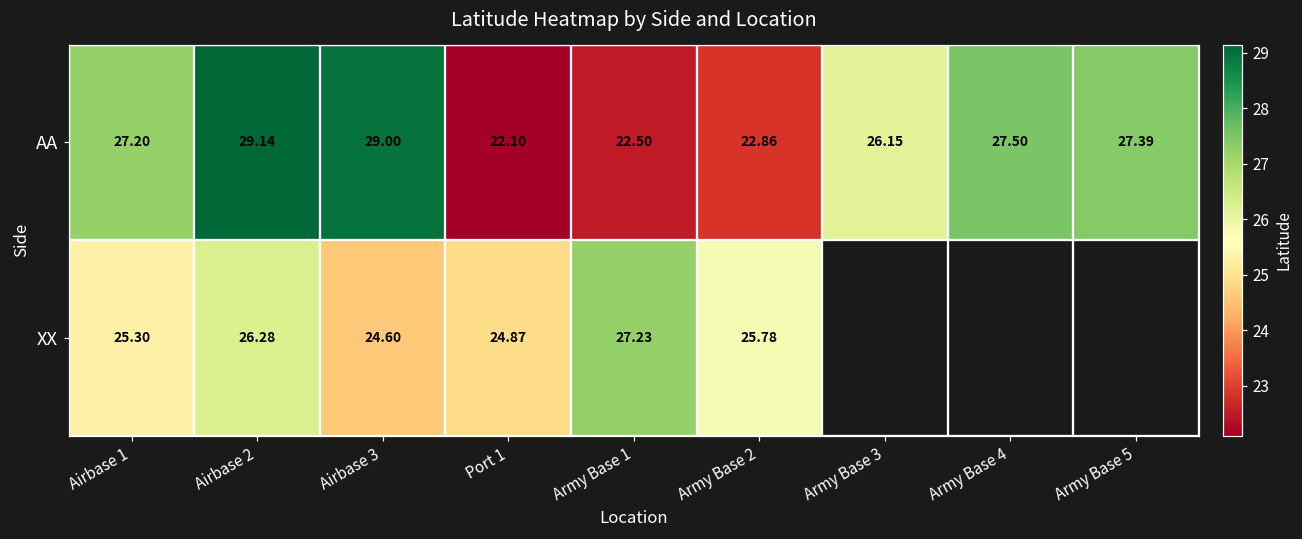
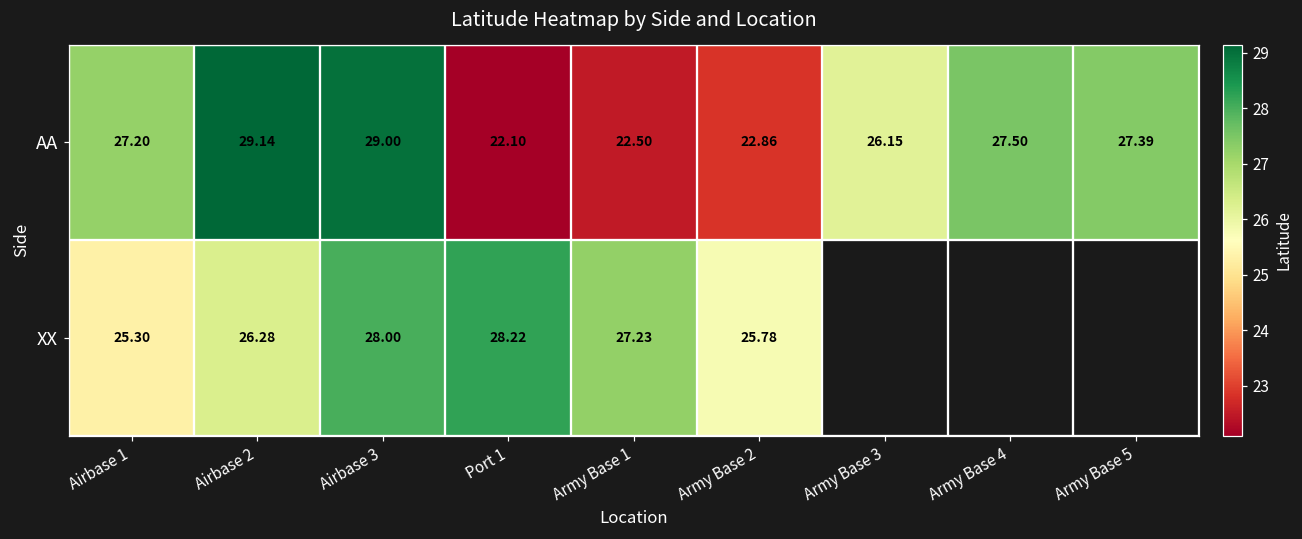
XX, Airbase 3: 24.60 -> 28.00
XX, Port 1: 24.87 -> 28.22
